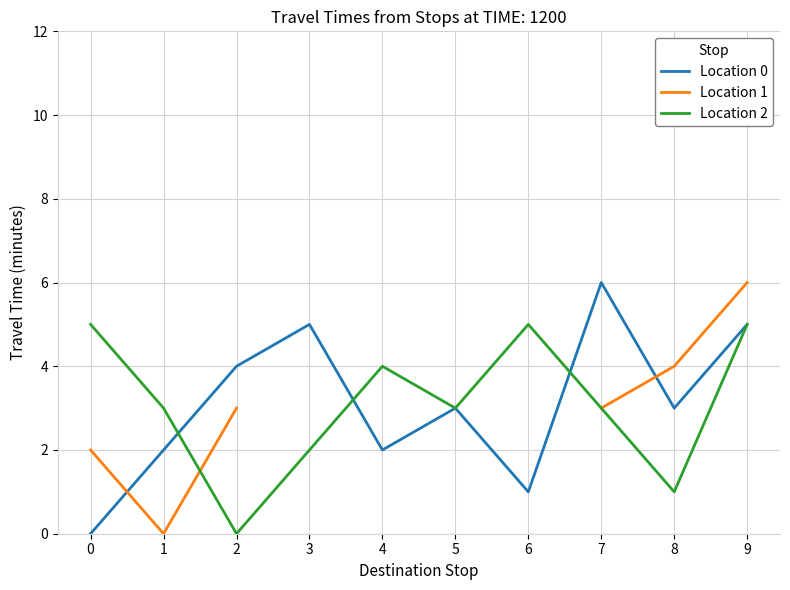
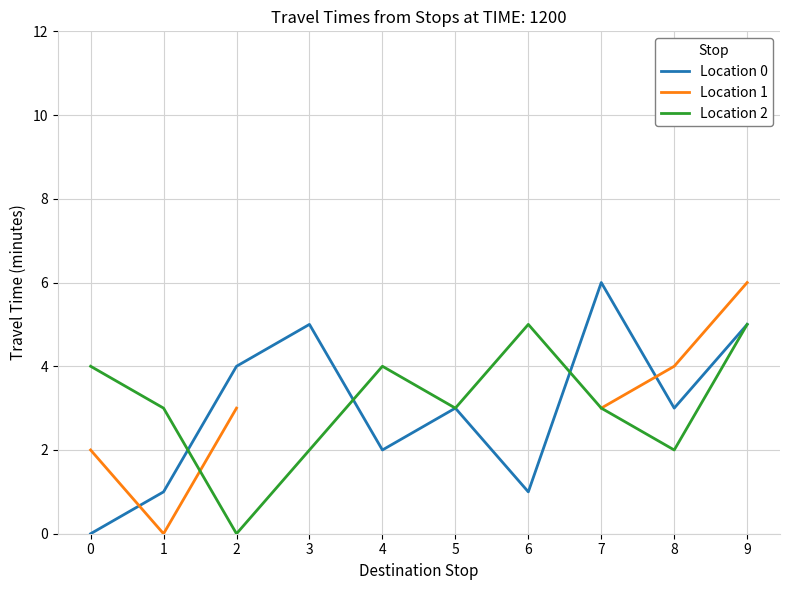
Location 2, 0: 5 -> 4
Location 0, 1: 2 -> 1
Location 2, 8: 1 -> 2
